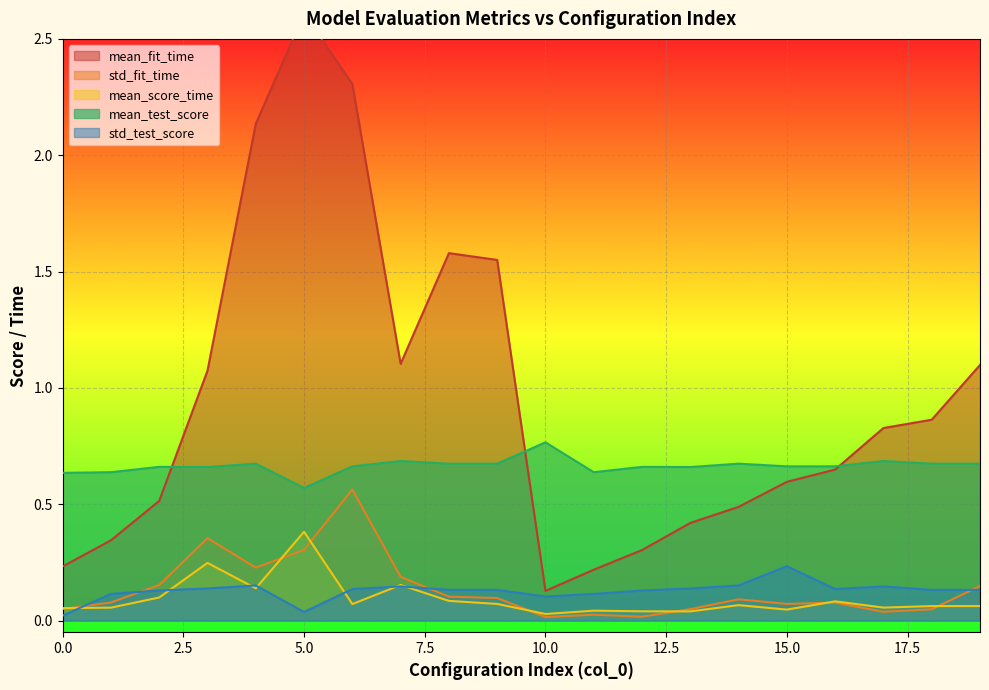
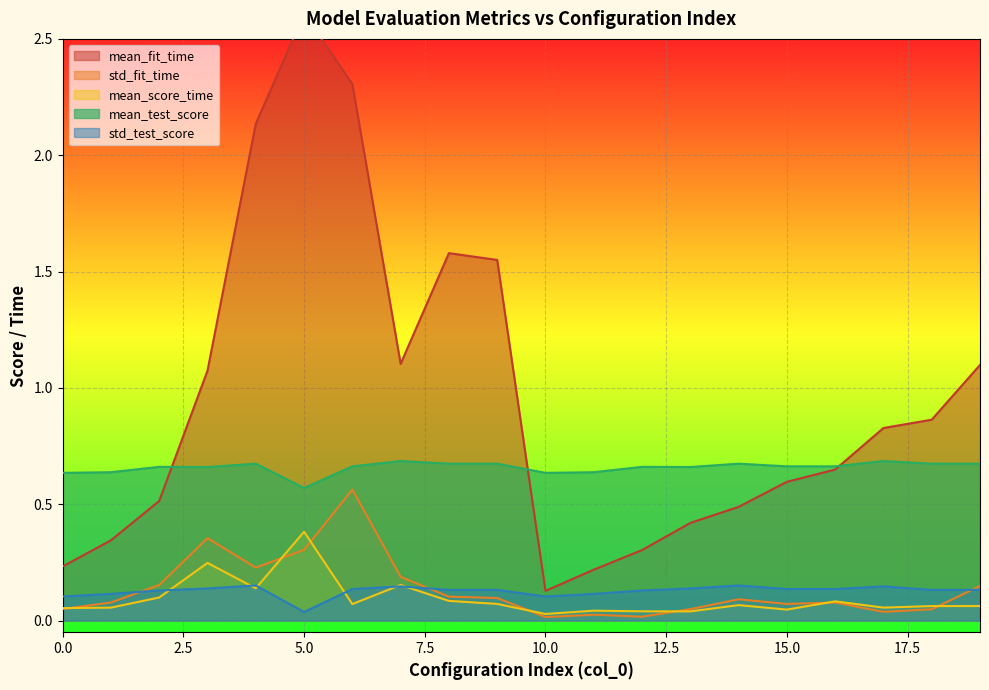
std_test_score, 0.0: 0.02 -> 0.10
mean_test_score, 10.0: 0.77 -> 0.63
std_test_score, 15.0: 0.23 -> 0.14
